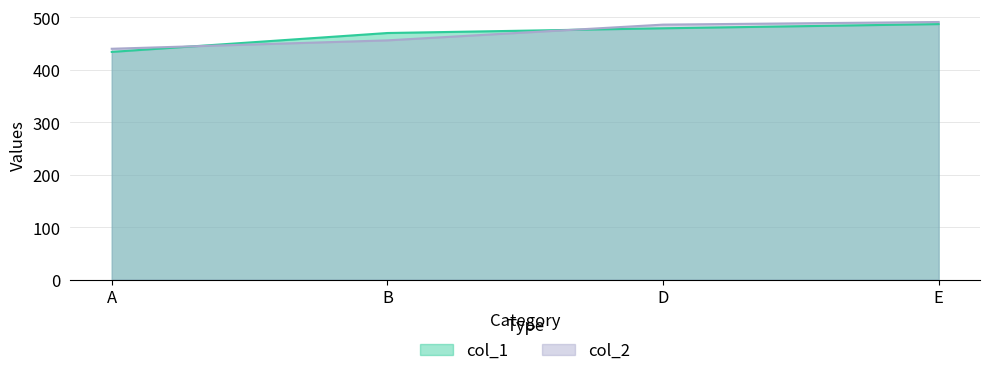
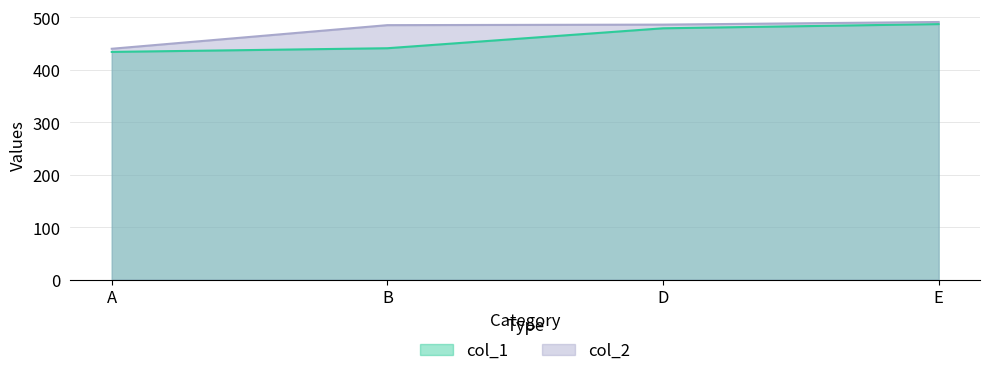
col_1, B: 470 -> 440
col_2, B: 460 -> 490
